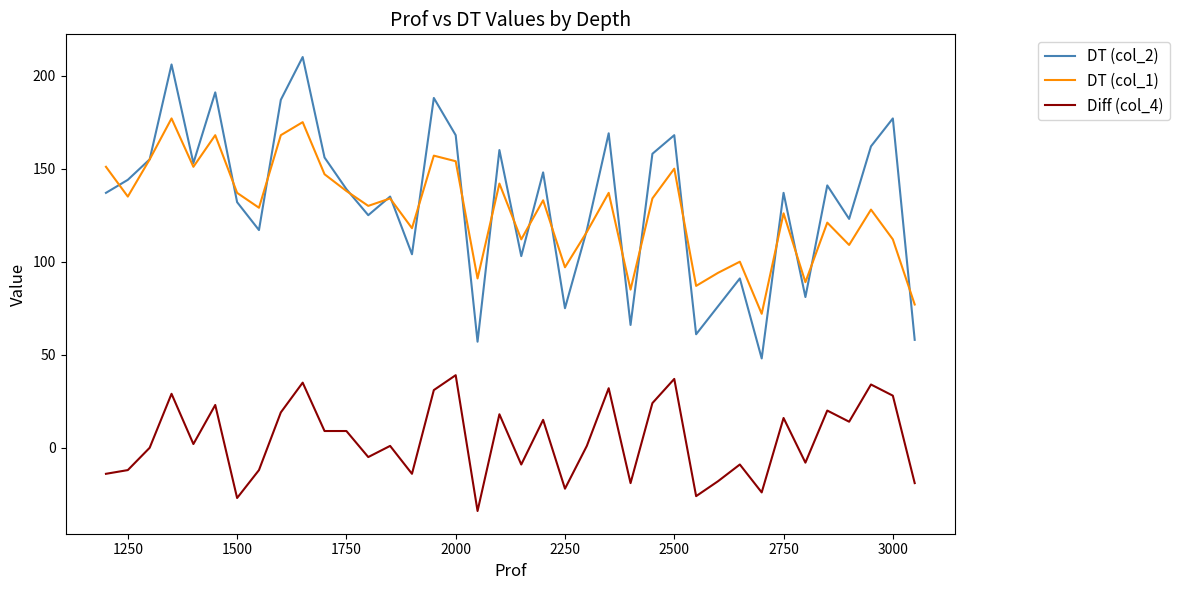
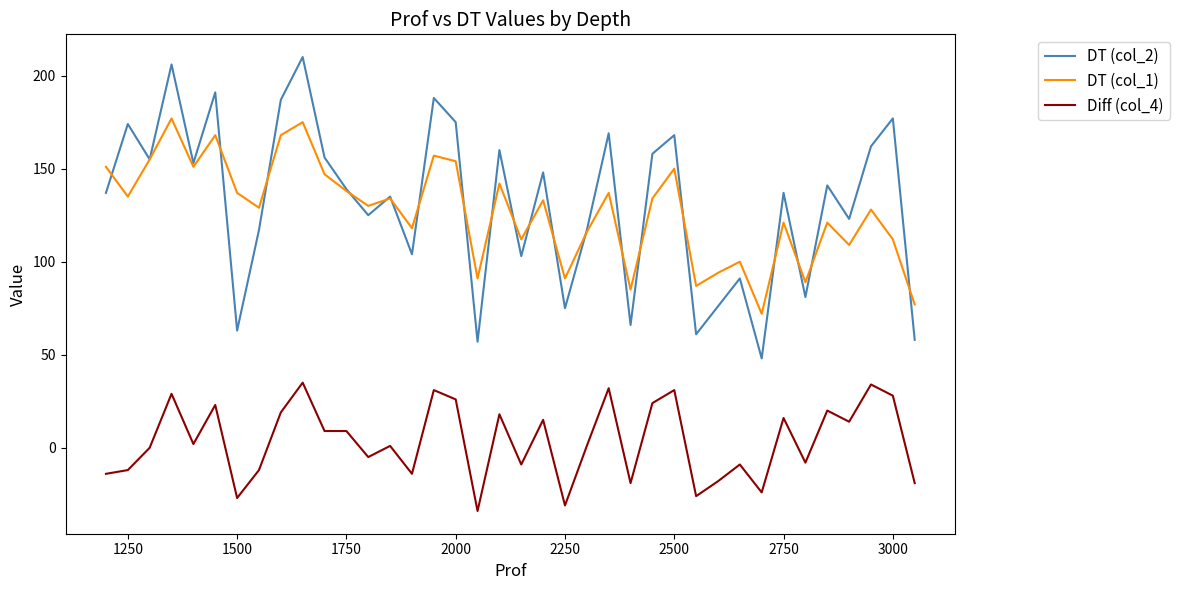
DT (col_2), 1250: 144 -> 174
DT (col_2), 1500: 132 -> 63
DT (col_2), 2000: 168 -> 175
Diff (col_4), 2000: 39 -> 26
DT (col_1), 2250: 97 -> 91
Diff (col_4), 2250: -22 -> -31
Diff (col_4), 2500: 37 -> 31
DT (col_1), 2750: 126 -> 121
